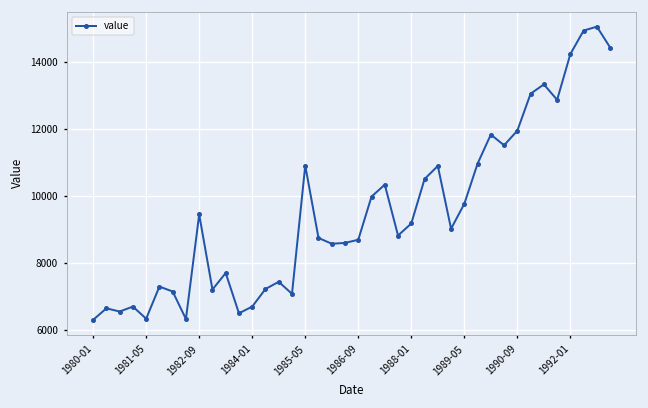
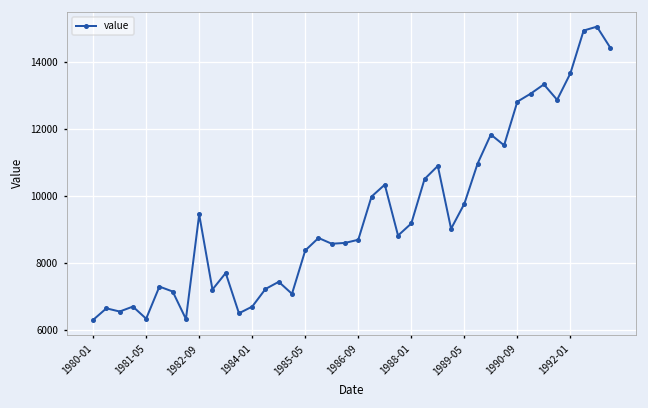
1985-05: 10900 -> 8400
1990-09: 11900 -> 12800
1992-01: 14200 -> 13600
